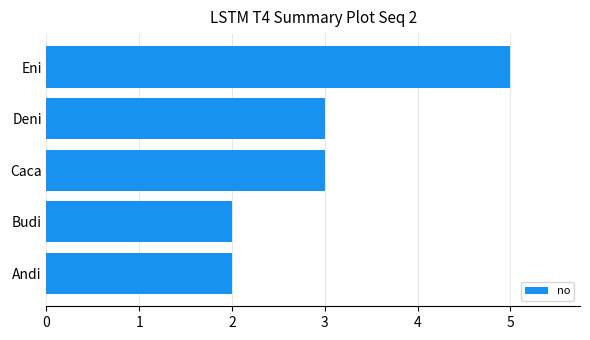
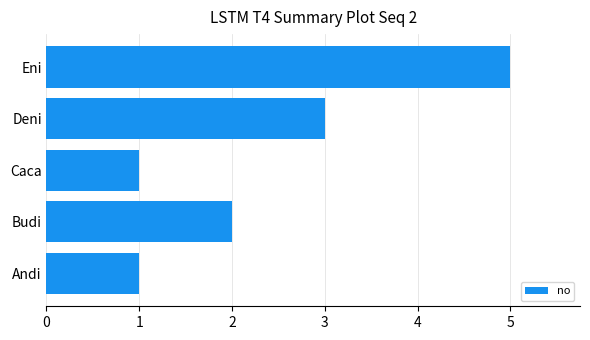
Caca: 3 -> 1
Andi: 2 -> 1
